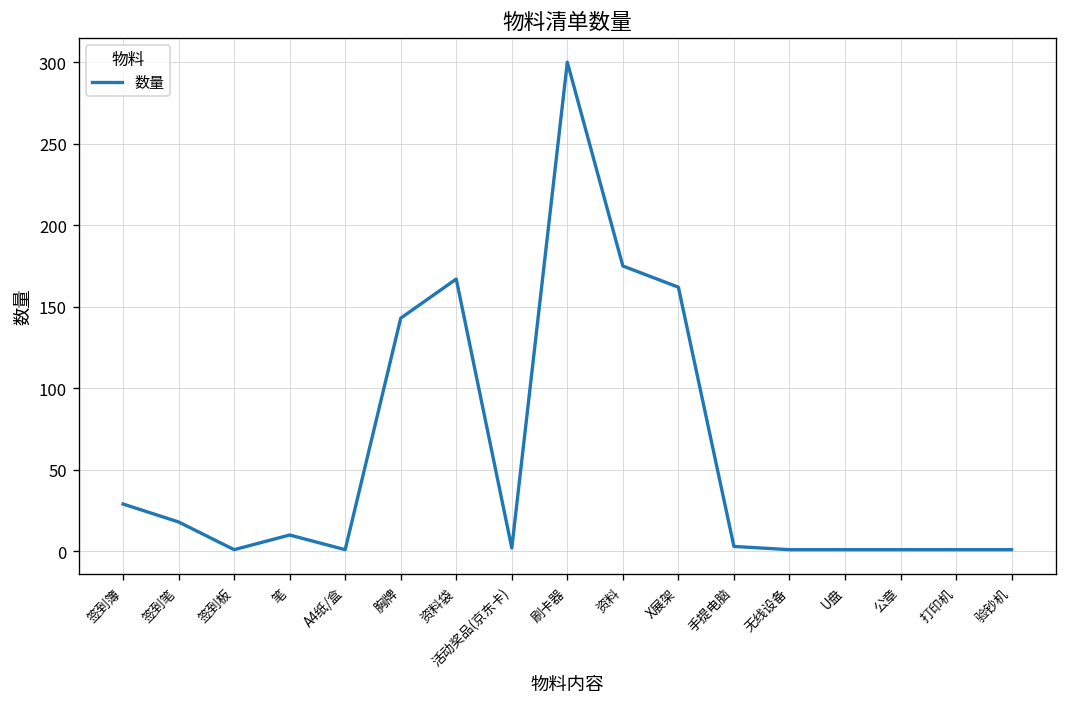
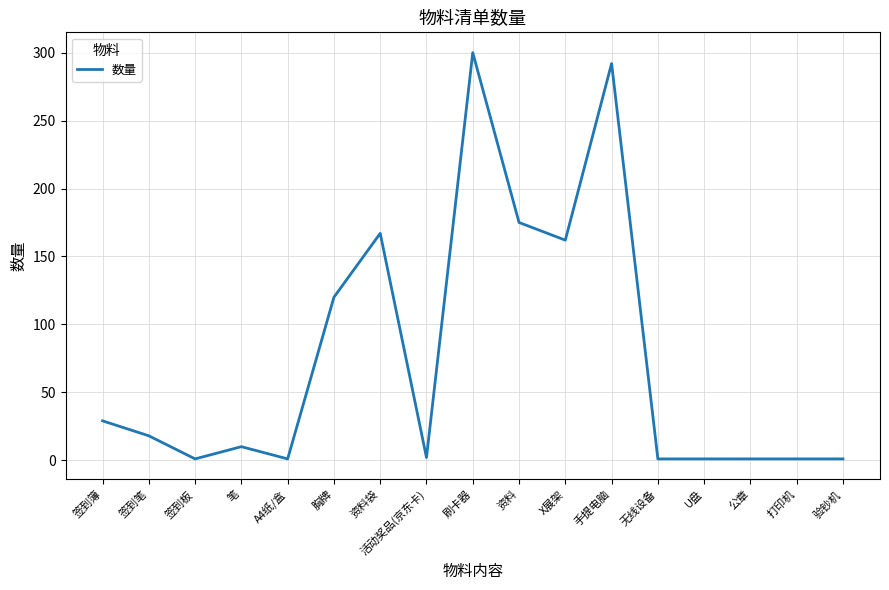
胸牌: 143 -> 120
手提电脑: 3 -> 292
